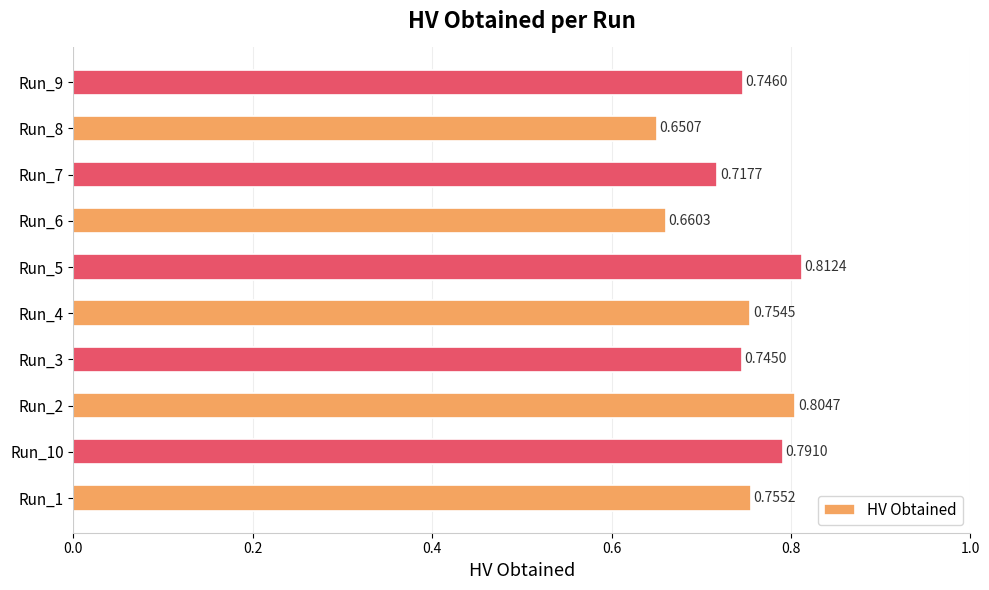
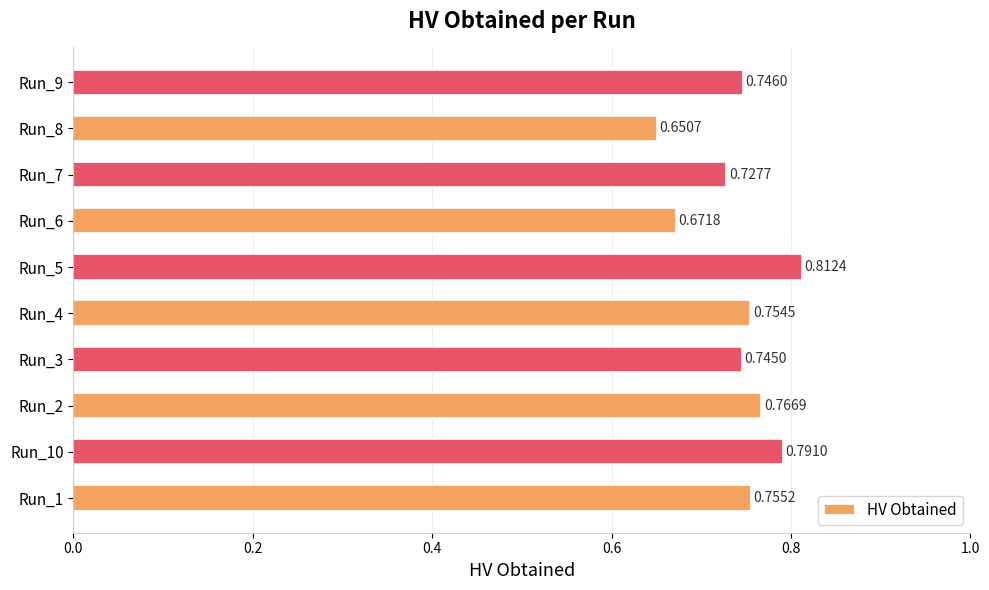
Run_7: 0.7177 -> 0.7277
Run_6: 0.6603 -> 0.6718
Run_2: 0.8047 -> 0.7669
